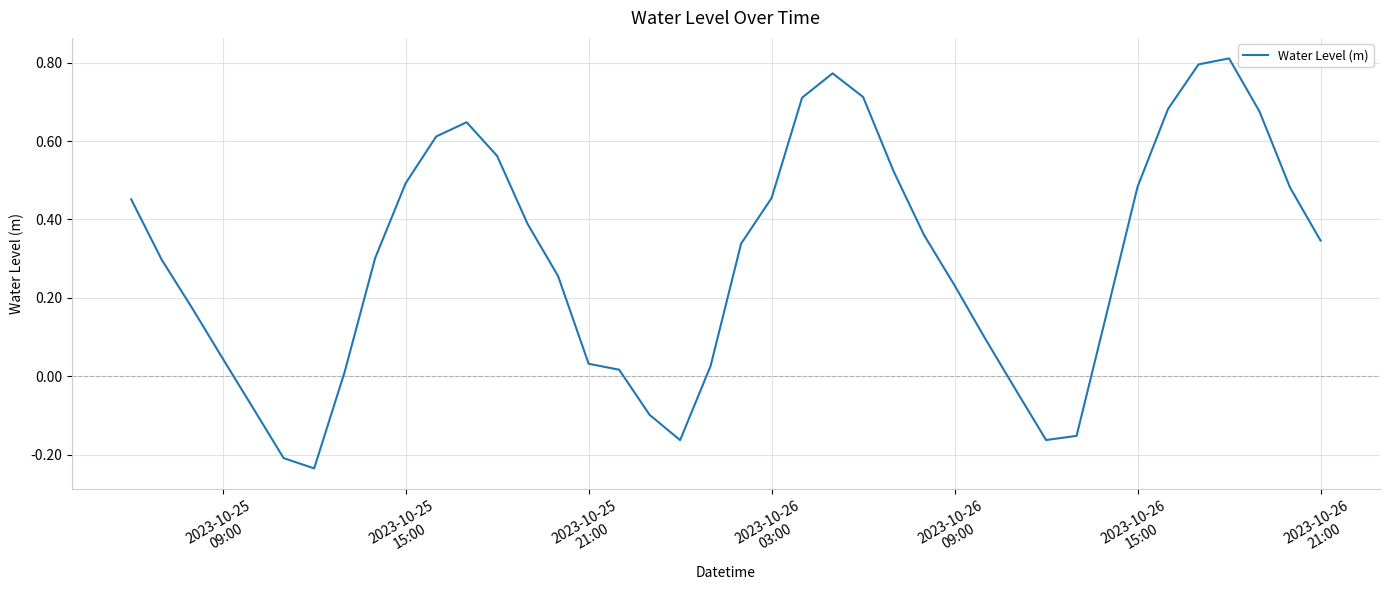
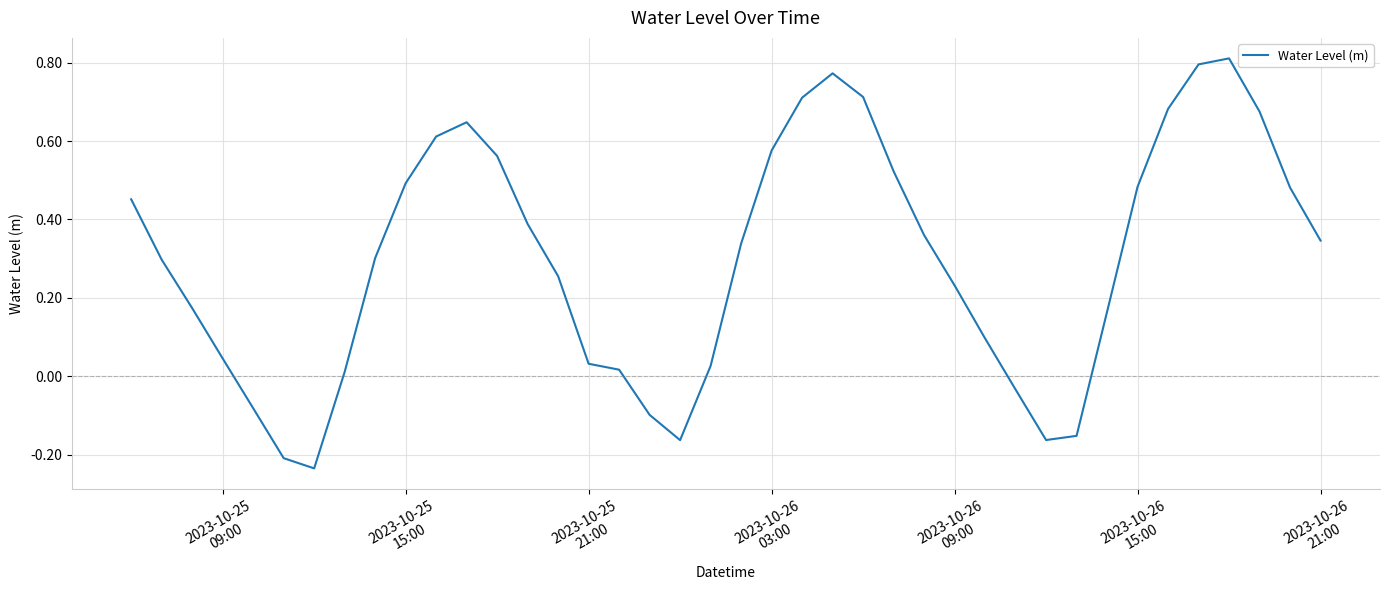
2023-10-26 03:00: 0.45 -> 0.58
